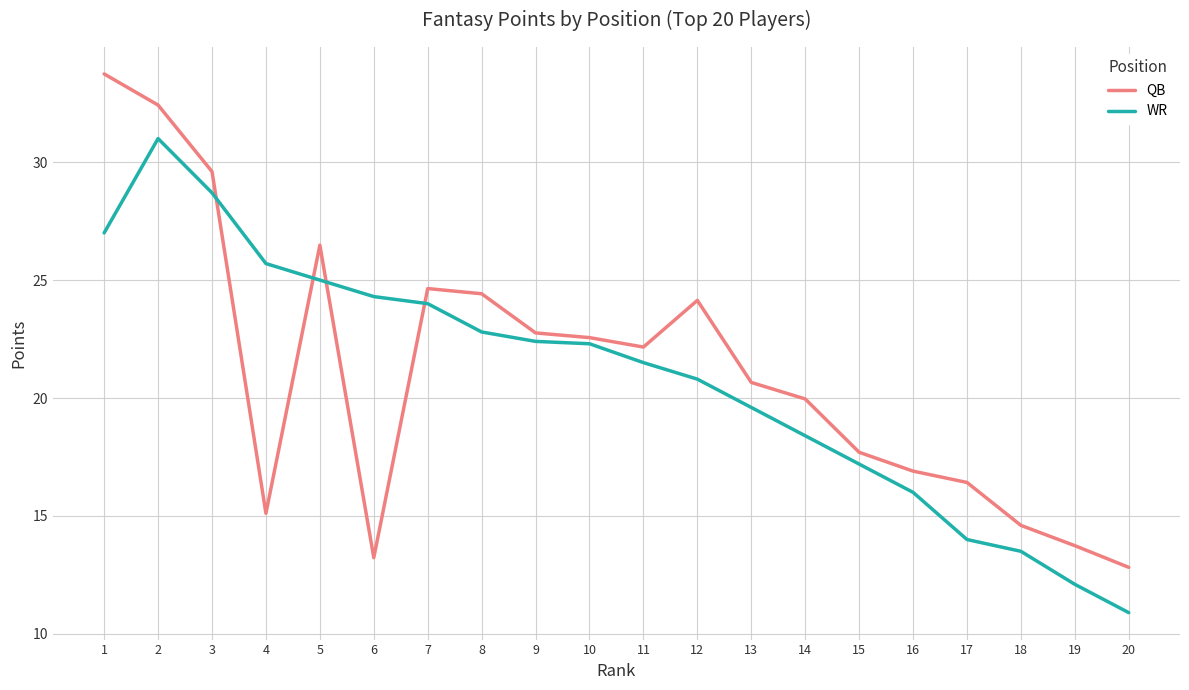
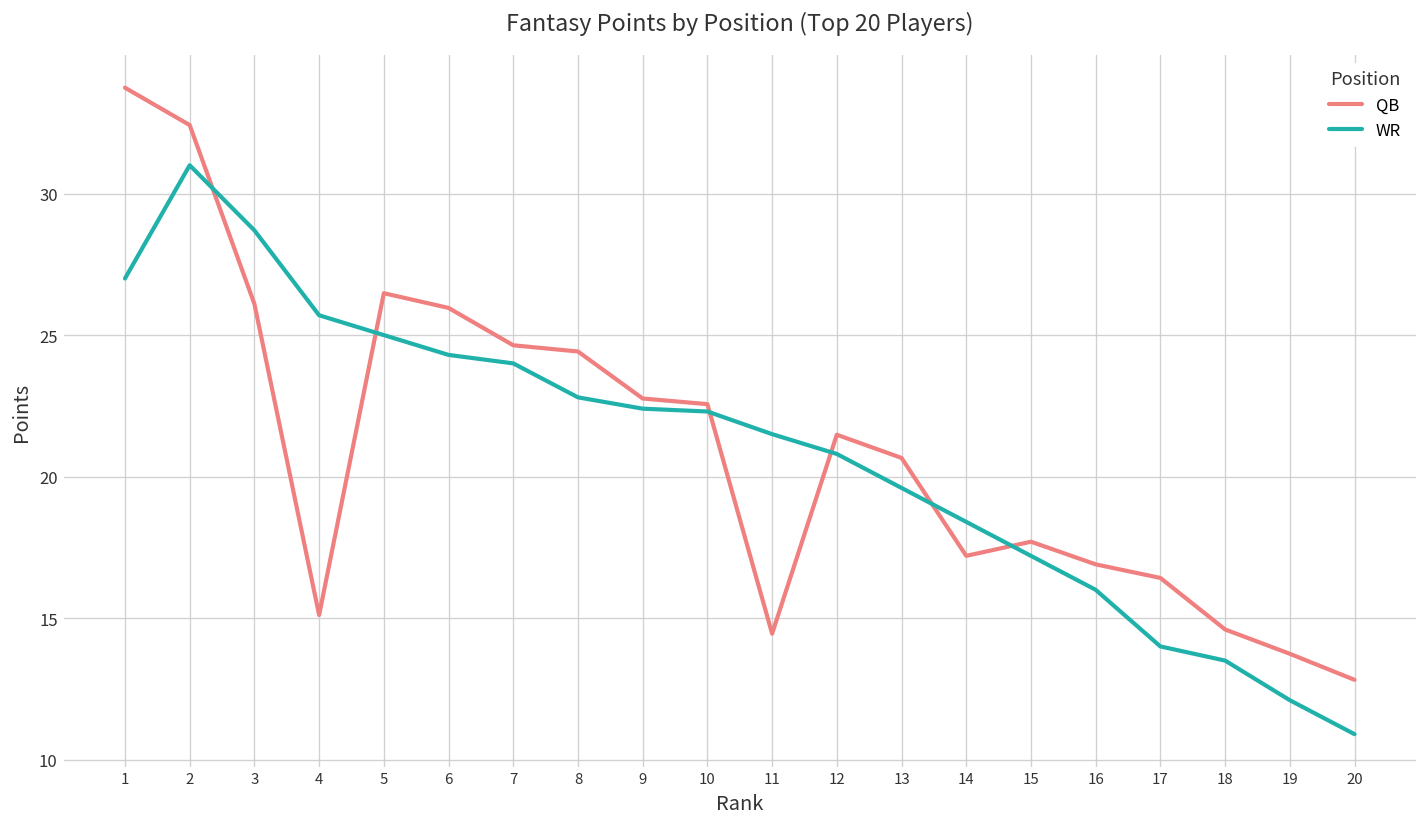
QB, 3: 29.6 -> 26.1
QB, 6: 13.2 -> 26.0
QB, 11: 22.2 -> 14.5
QB, 12: 24.1 -> 21.5
QB, 14: 20.0 -> 17.2
